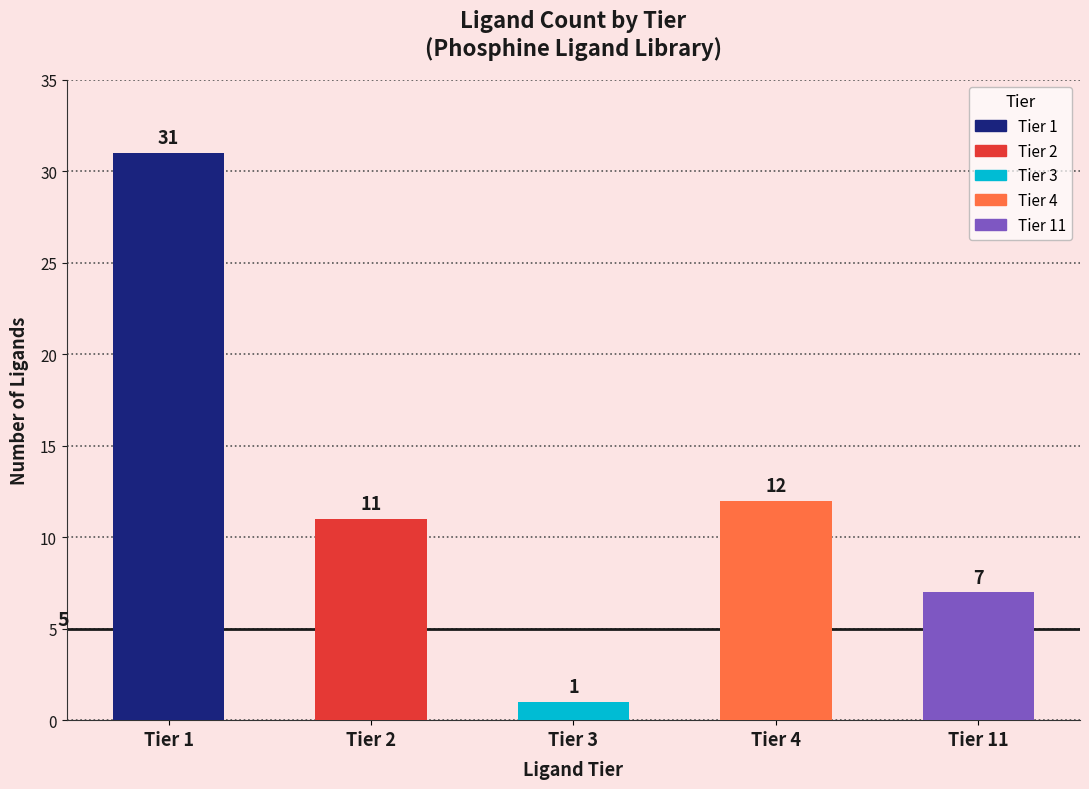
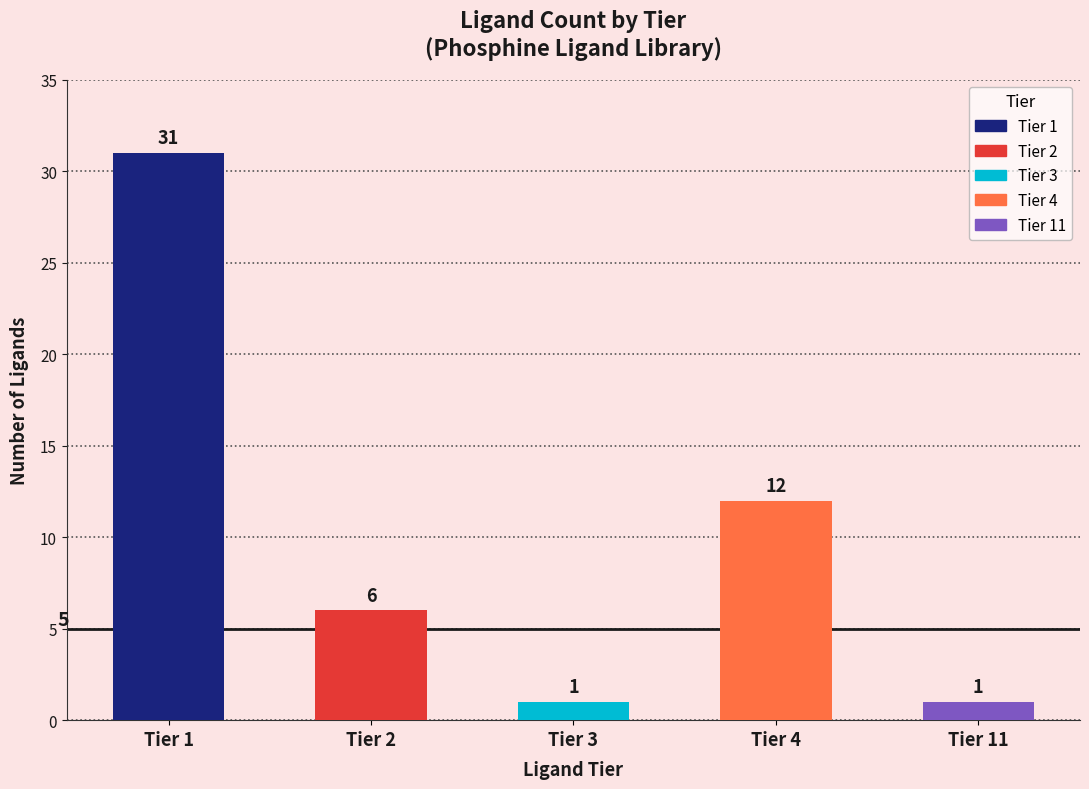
Tier 2: 11 -> 6
Tier 11: 7 -> 1
